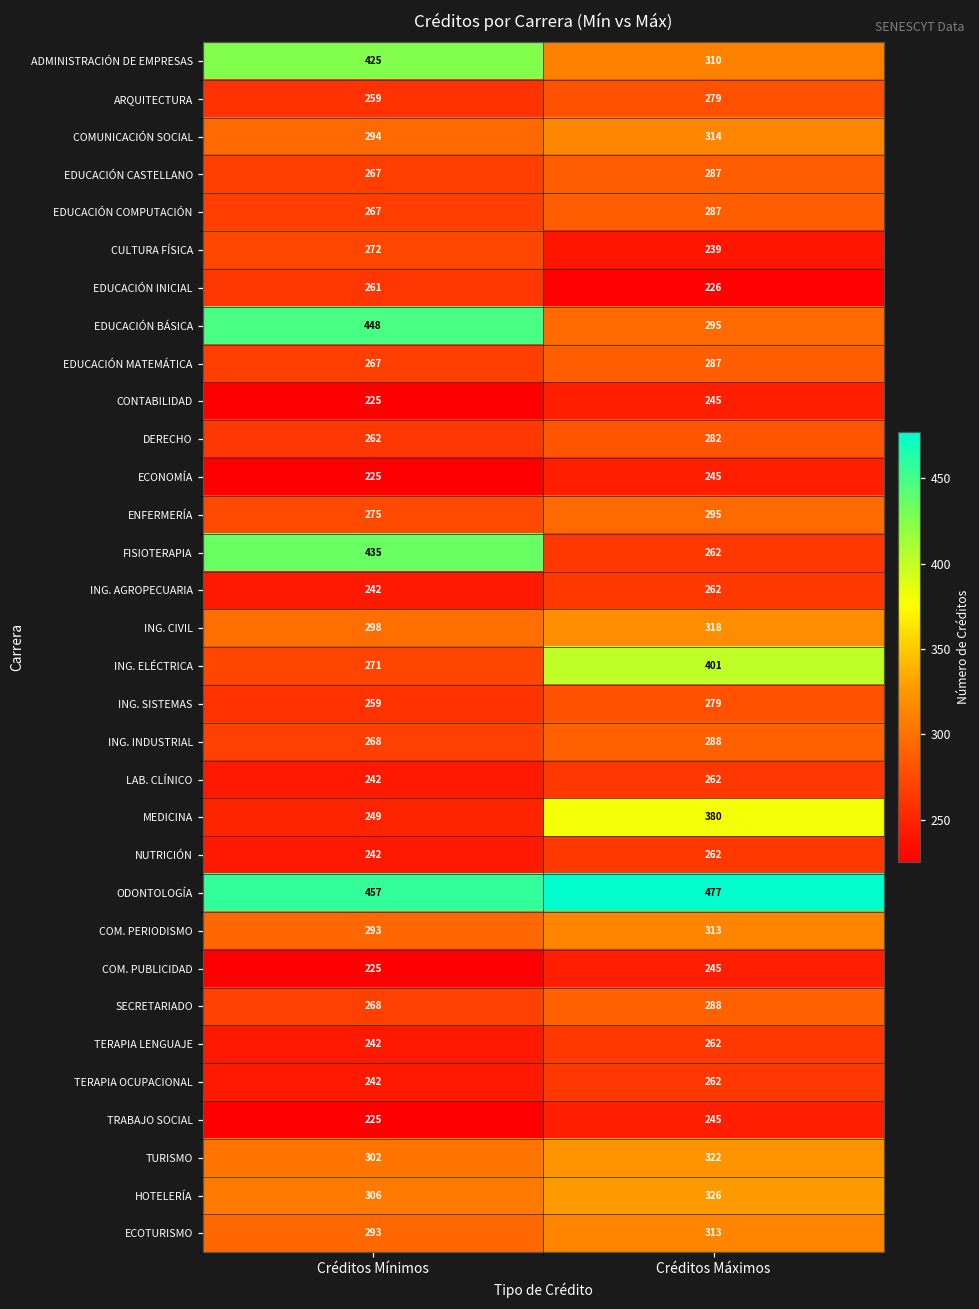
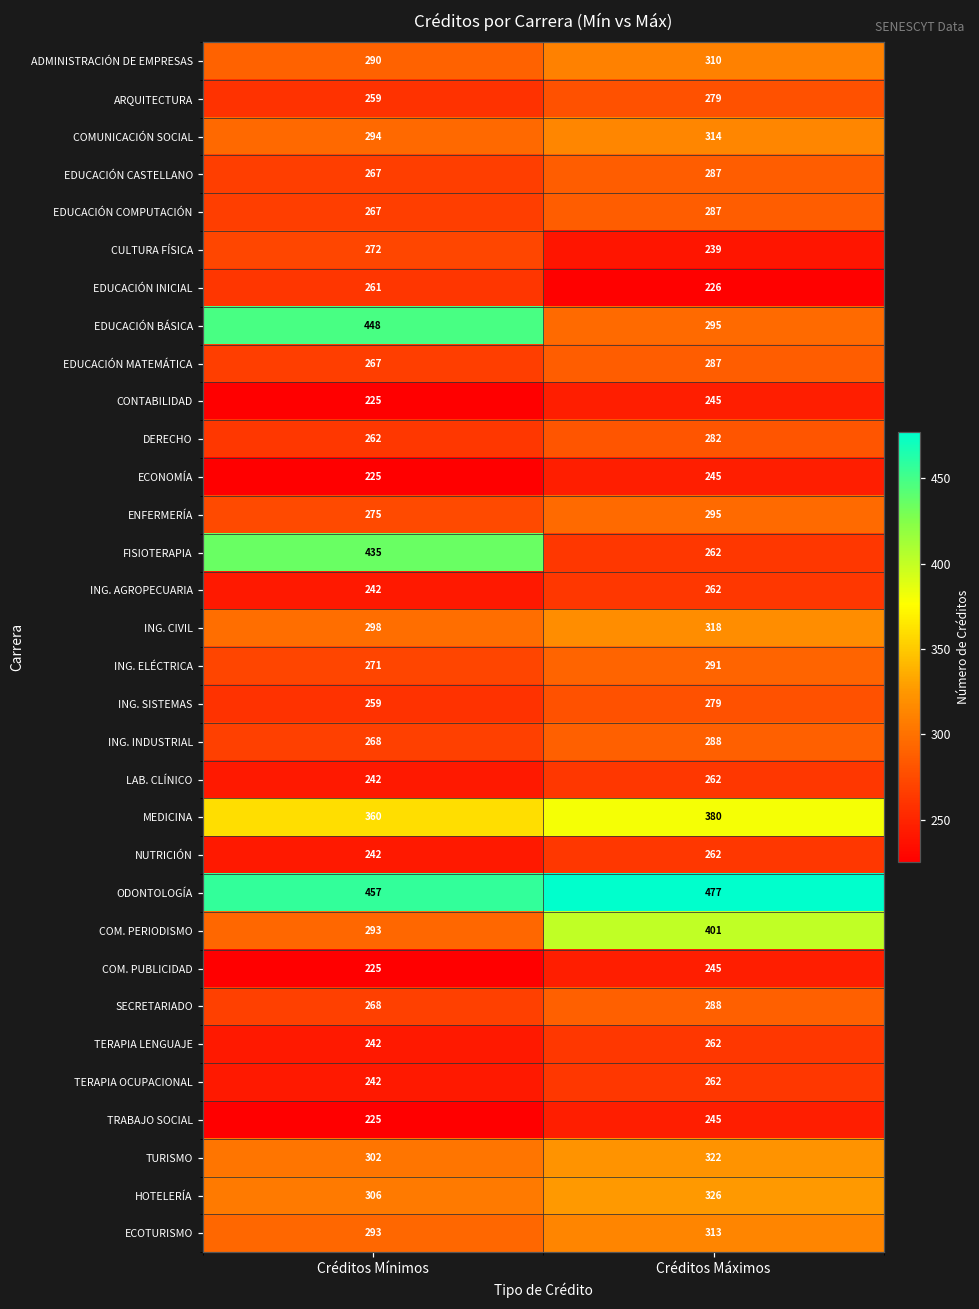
ADMINISTRACIÓN DE EMPRESAS, Créditos Mínimos: 425 -> 290
ING. ELÉCTRICA, Créditos Máximos: 401 -> 291
MEDICINA, Créditos Mínimos: 249 -> 360
COM. PERIODISMO, Créditos Máximos: 313 -> 401
